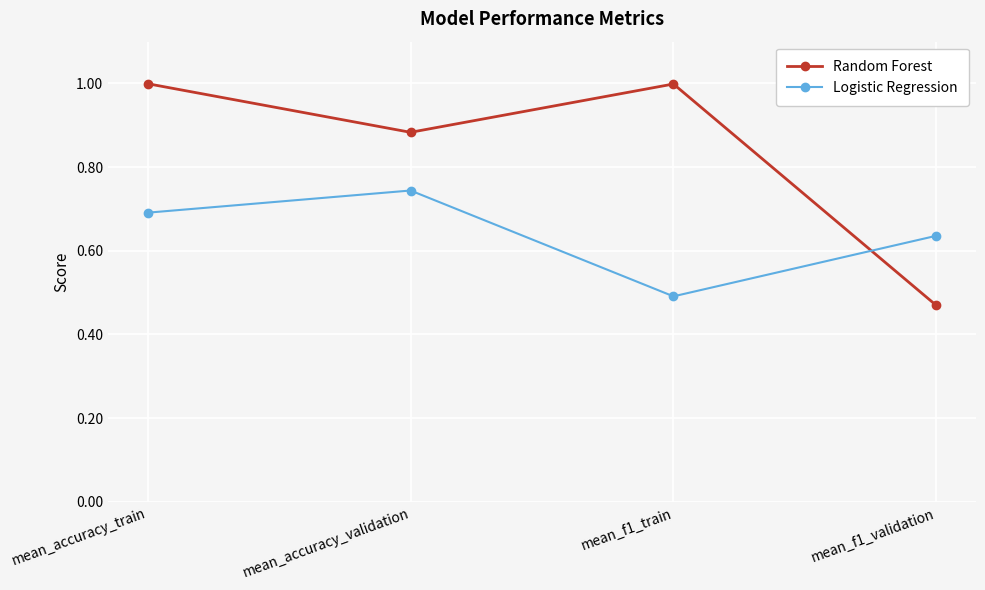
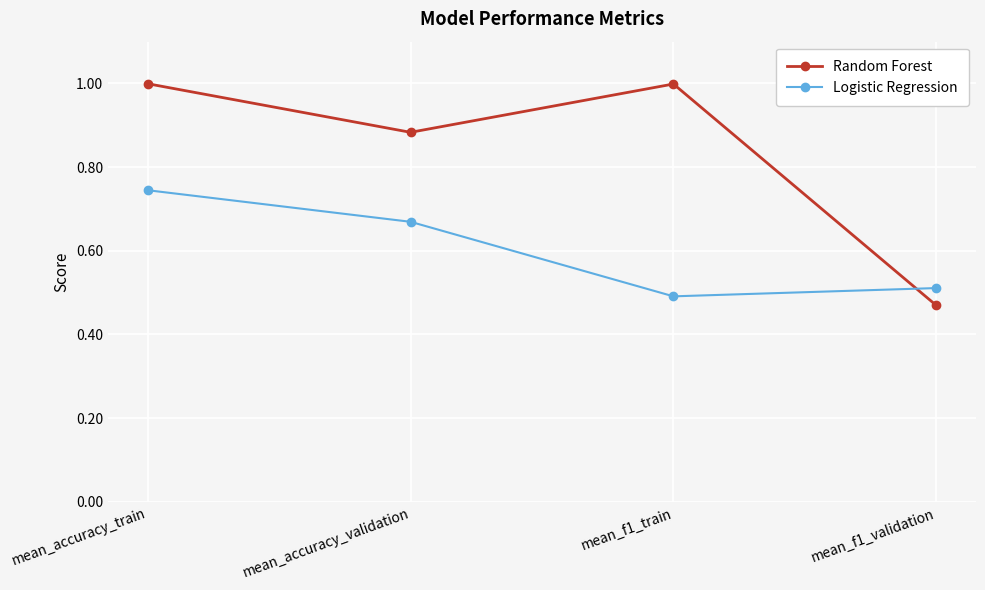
Logistic Regression, mean_accuracy_train: 0.69 -> 0.74
Logistic Regression, mean_accuracy_validation: 0.74 -> 0.67
Logistic Regression, mean_f1_validation: 0.64 -> 0.51
